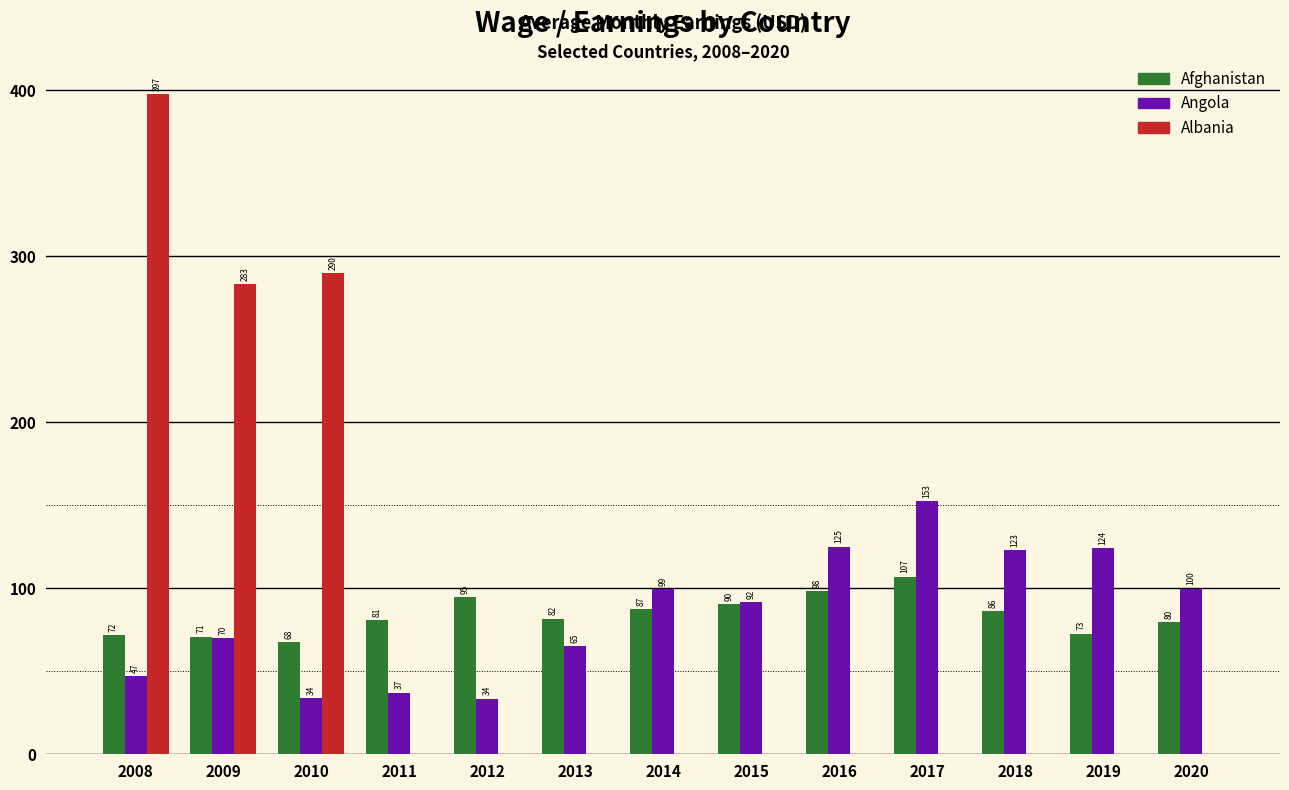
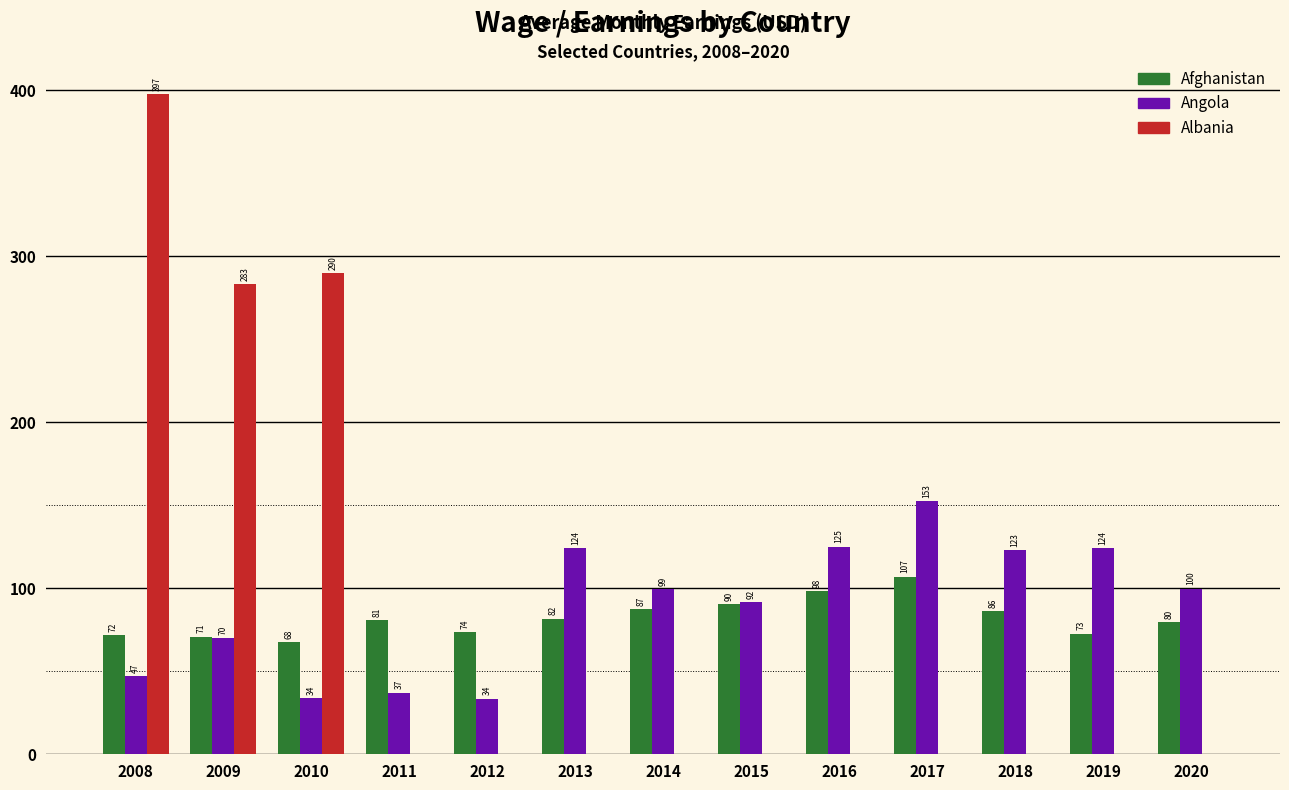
Afghanistan, 2012: 95 -> 74
Angola, 2013: 65 -> 124
